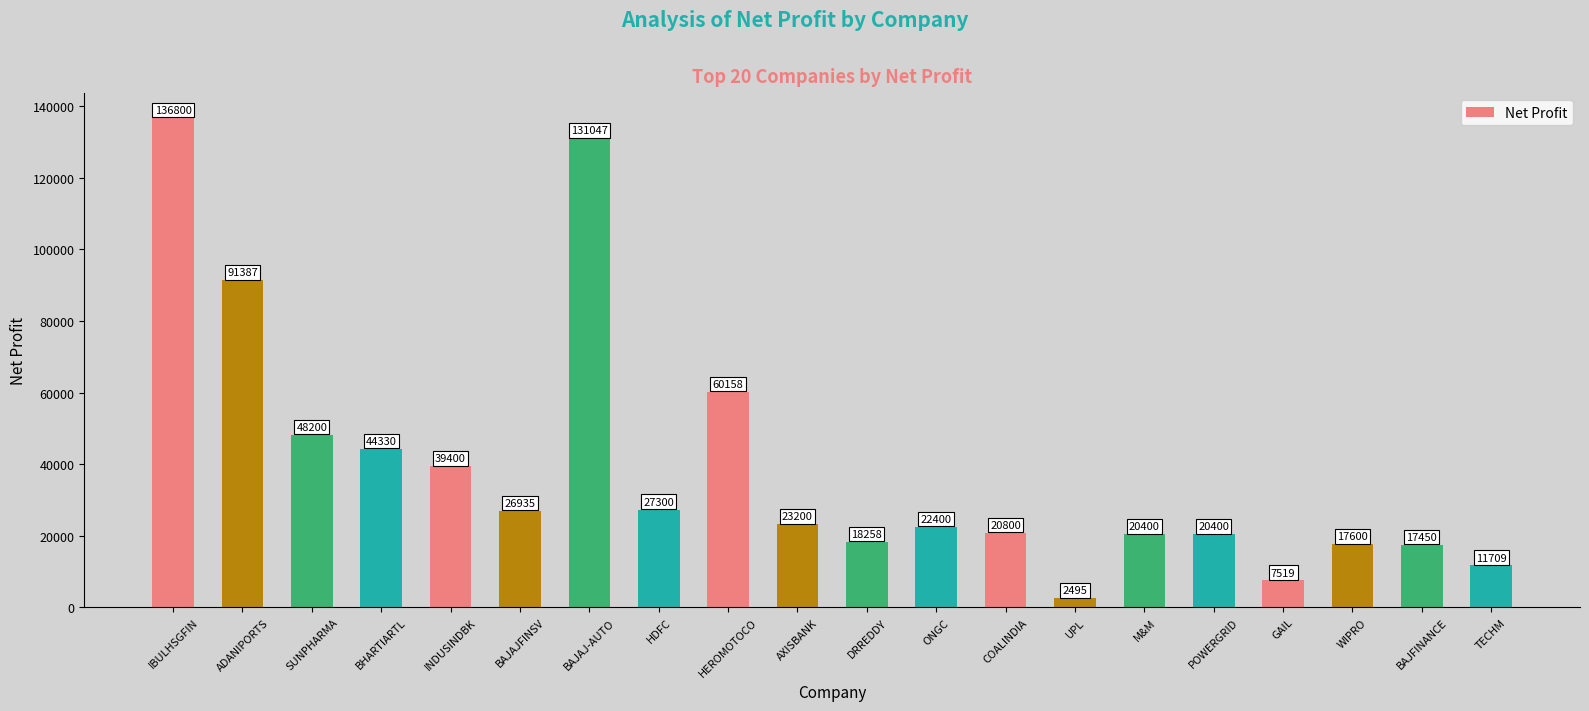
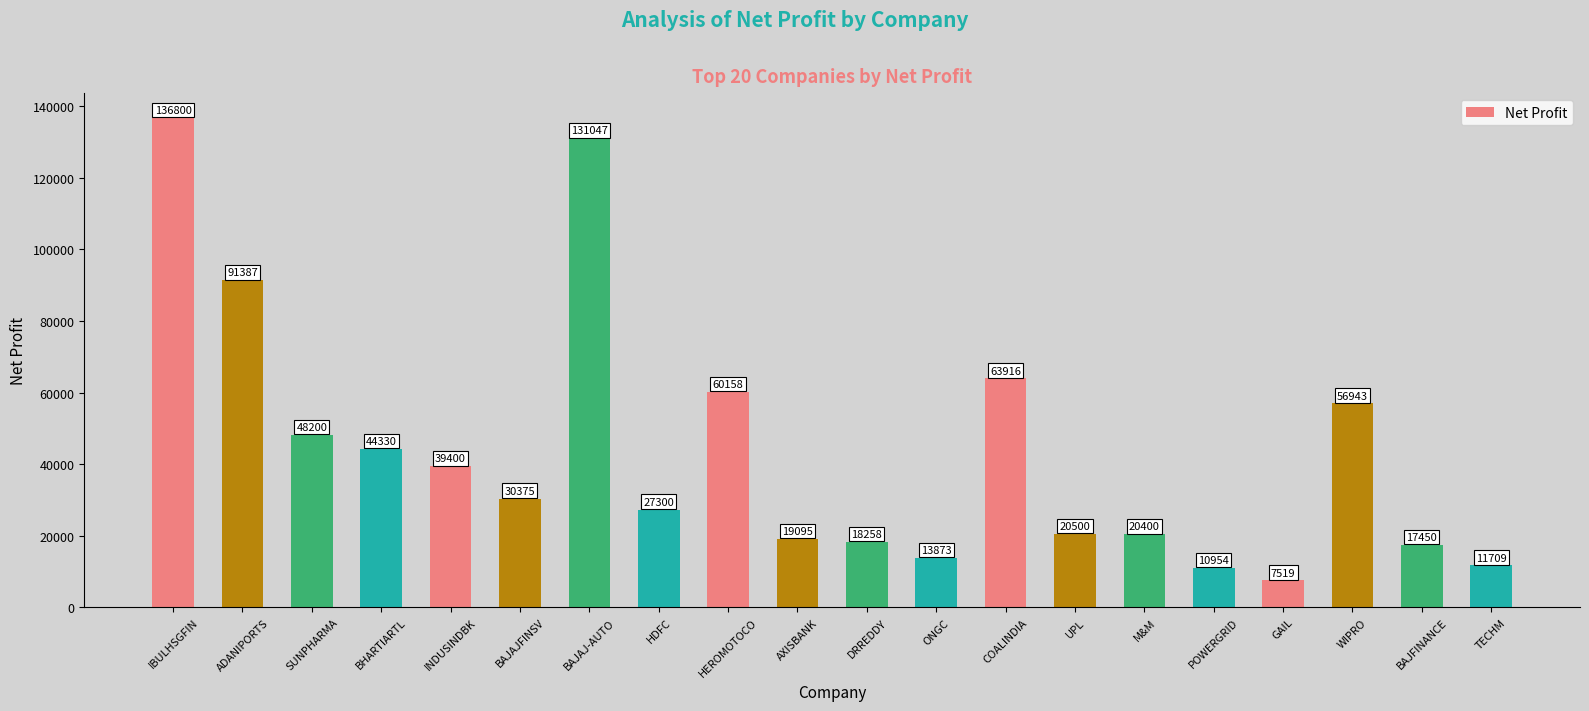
BAJAJFINSV: 26935 -> 30375
AXISBANK: 23200 -> 19095
ONGC: 22400 -> 13873
COALINDIA: 20800 -> 63916
UPL: 2495 -> 20500
POWERGRID: 20400 -> 10954
WIPRO: 17600 -> 56943
